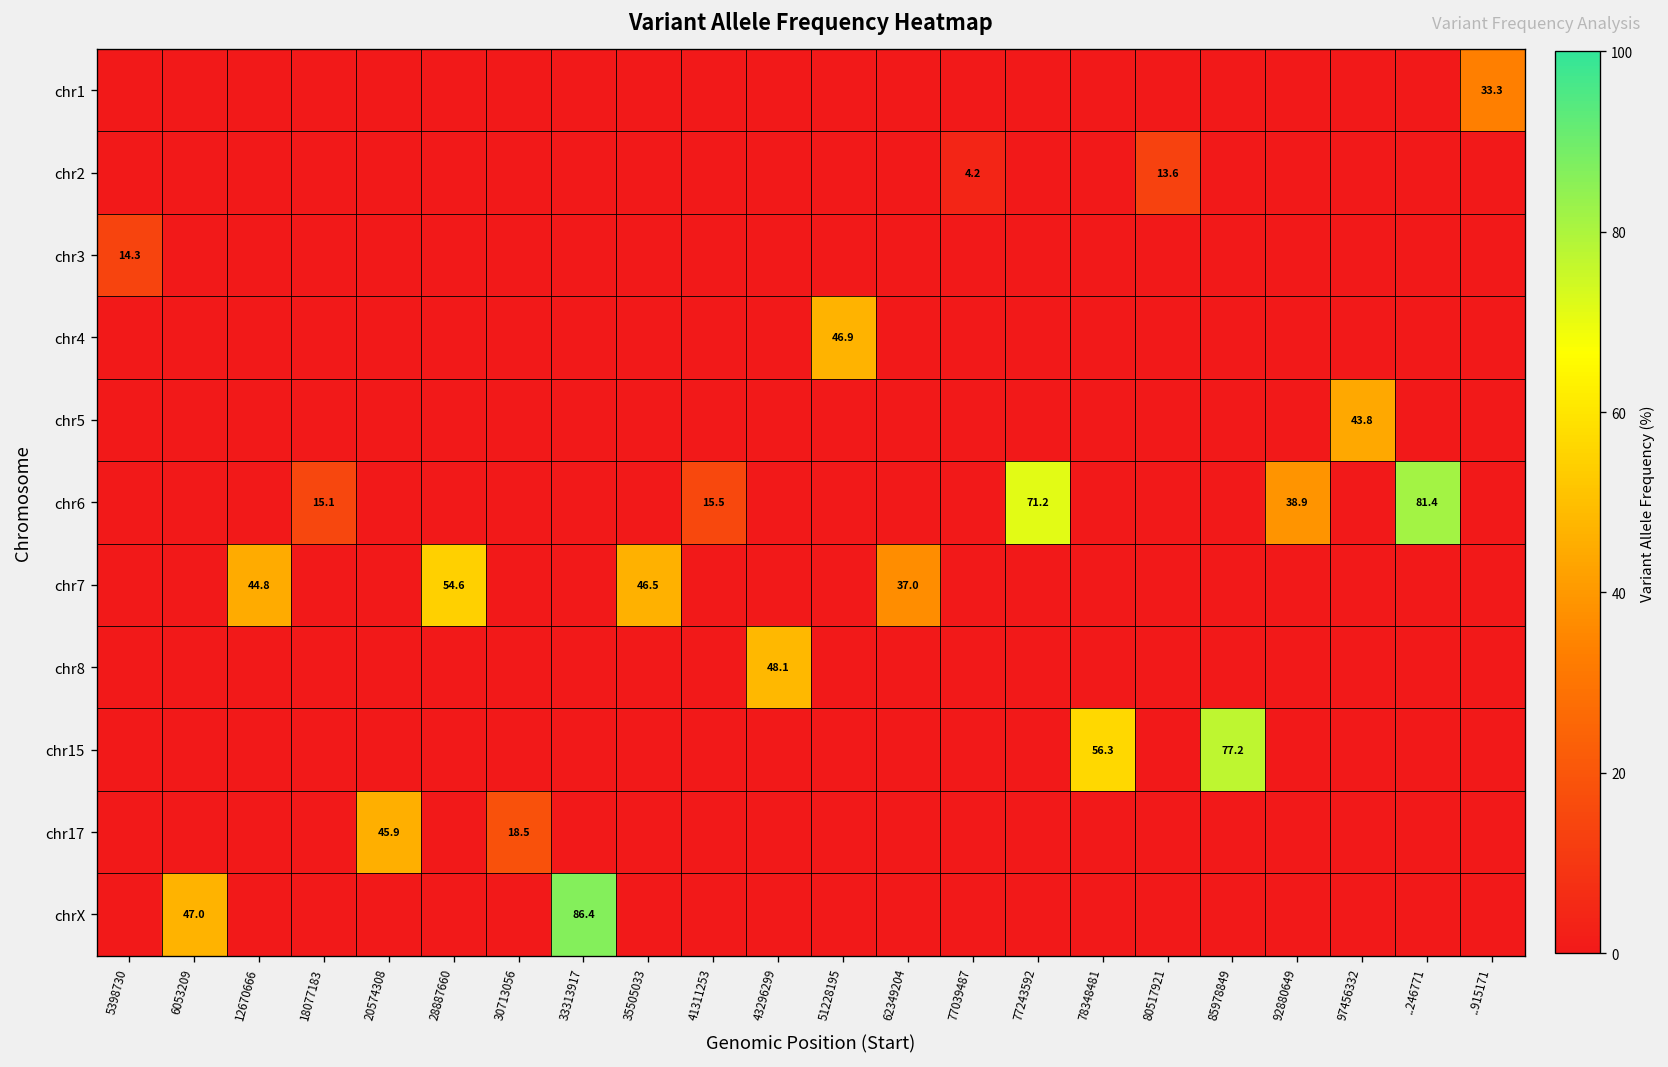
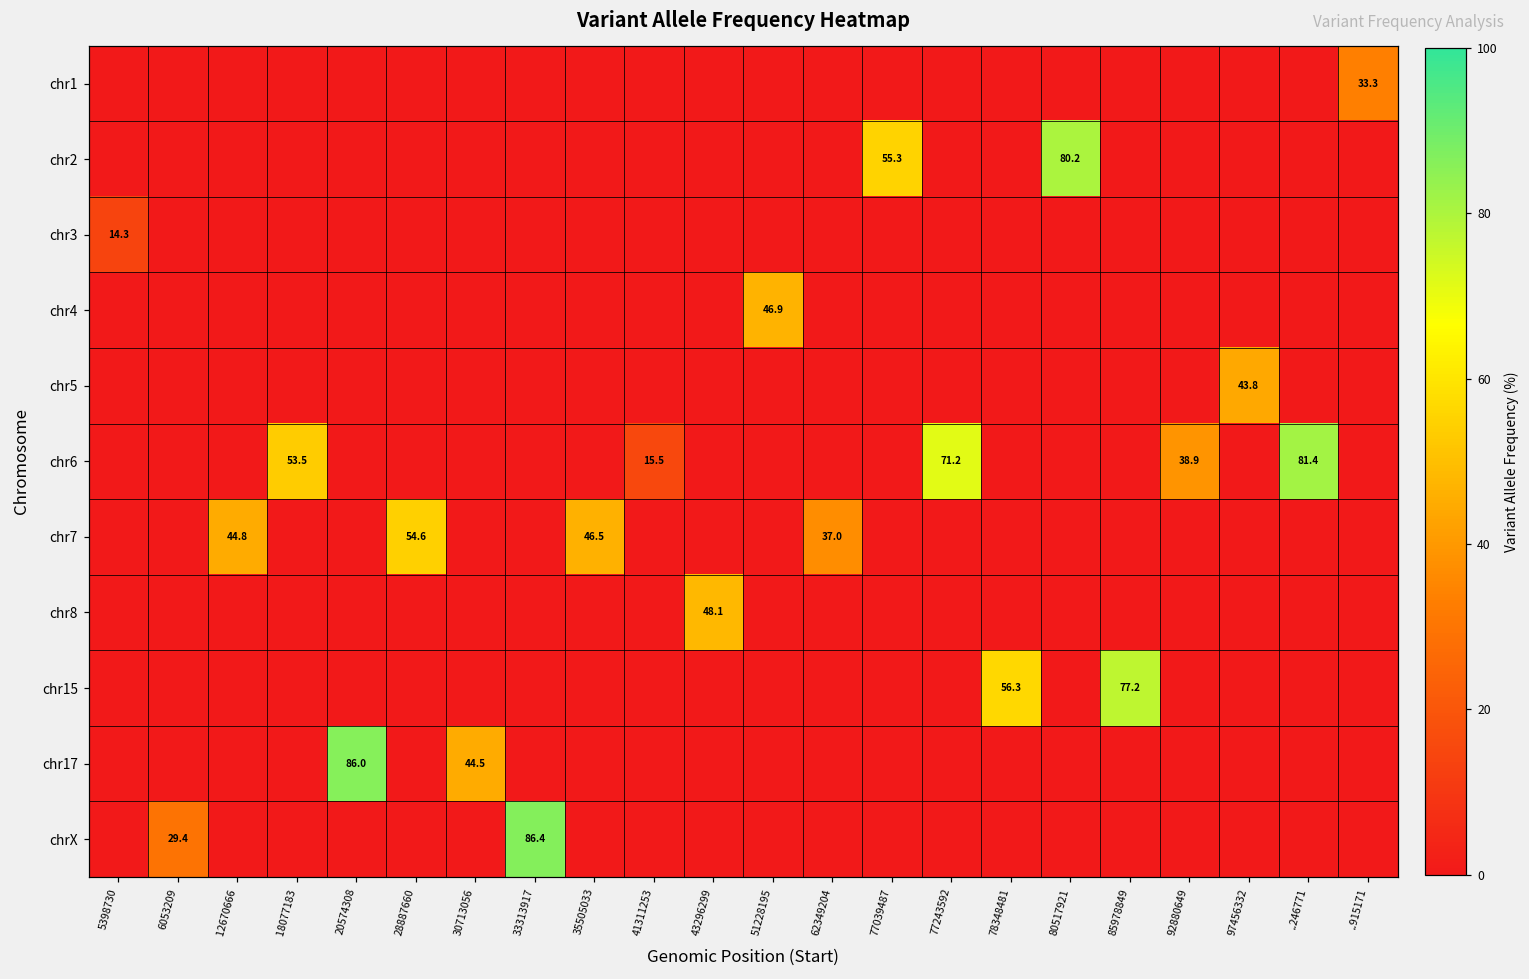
chr2, 77039487: 4.2 -> 55.3
chr2, 80517921: 13.6 -> 80.2
chr6, 18077183: 15.1 -> 53.5
chr17, 20574308: 45.9 -> 86.0
chr17, 30713056: 18.5 -> 44.5
chrX, 6053209: 47.0 -> 29.4
